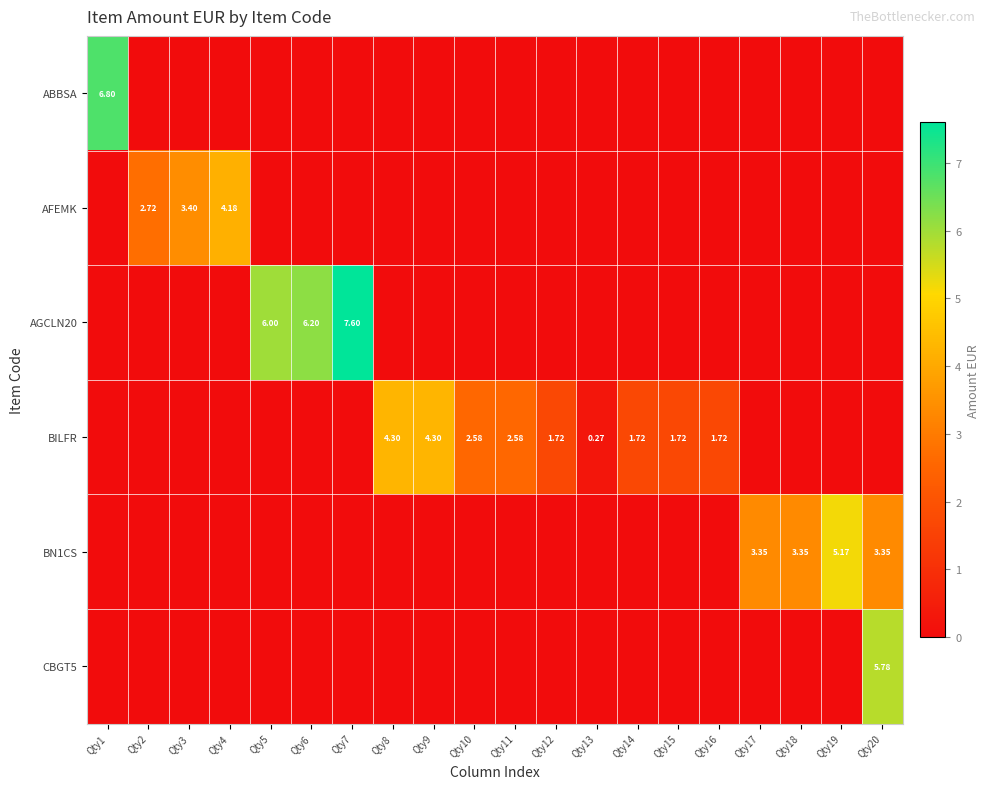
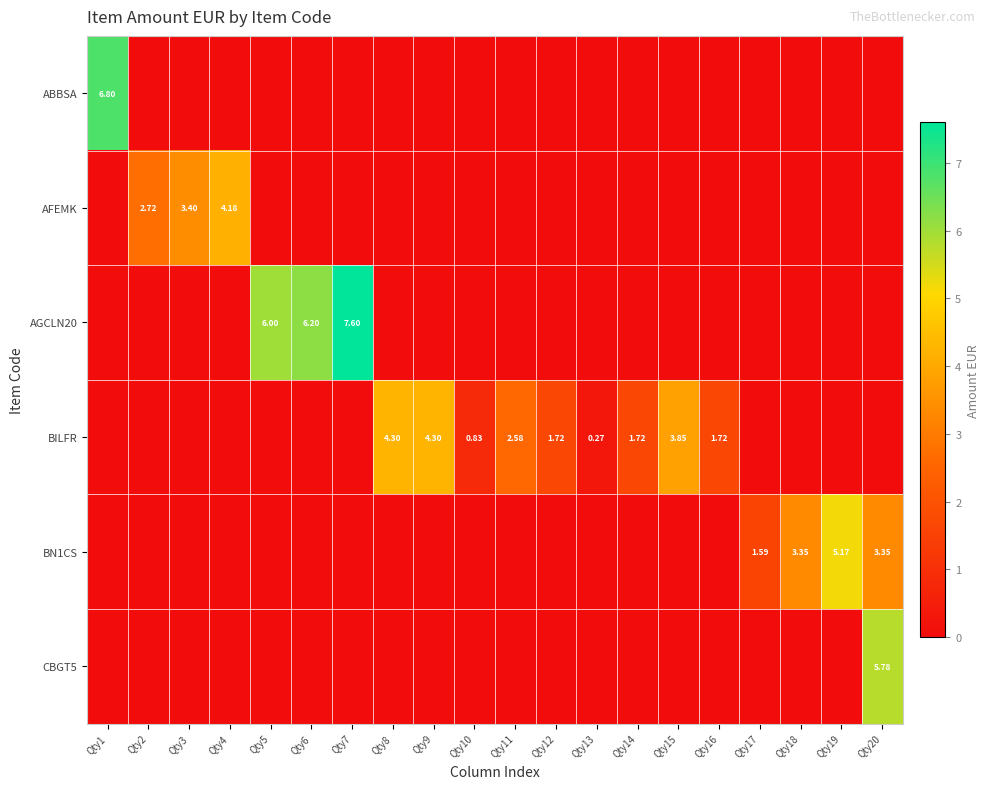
BILFR, Qty10: 2.58 -> 0.83
BILFR, Qty15: 1.72 -> 3.85
BN1CS, Qty17: 3.35 -> 1.59
